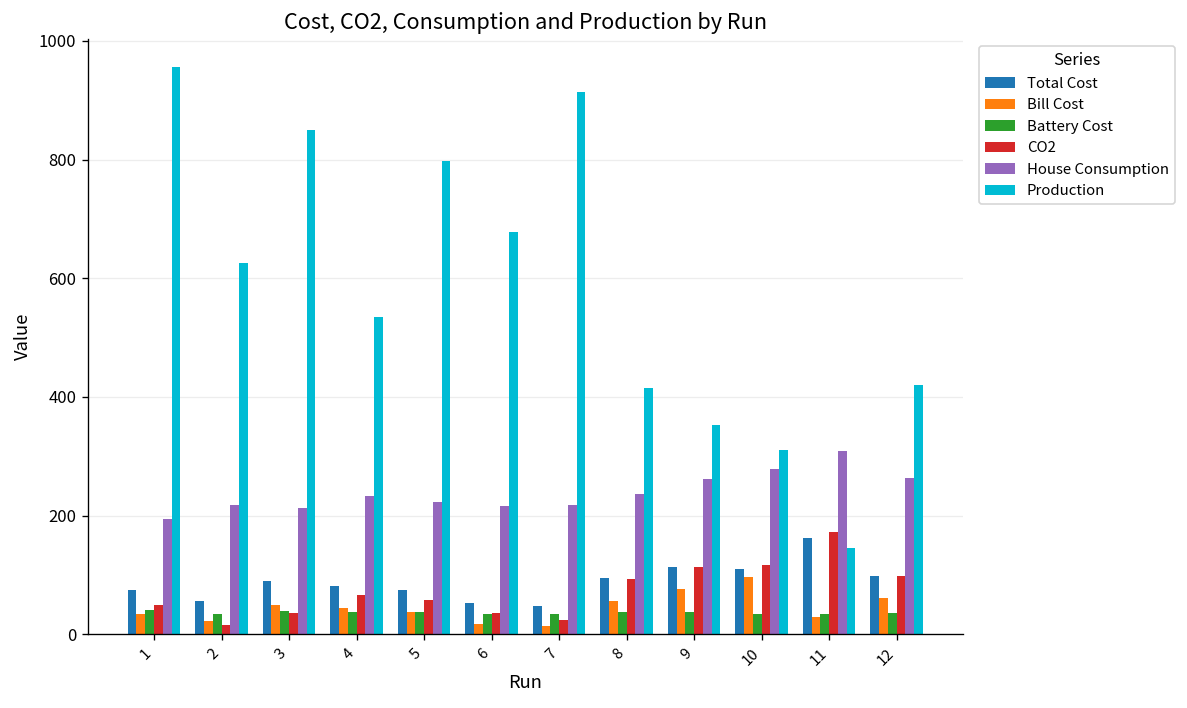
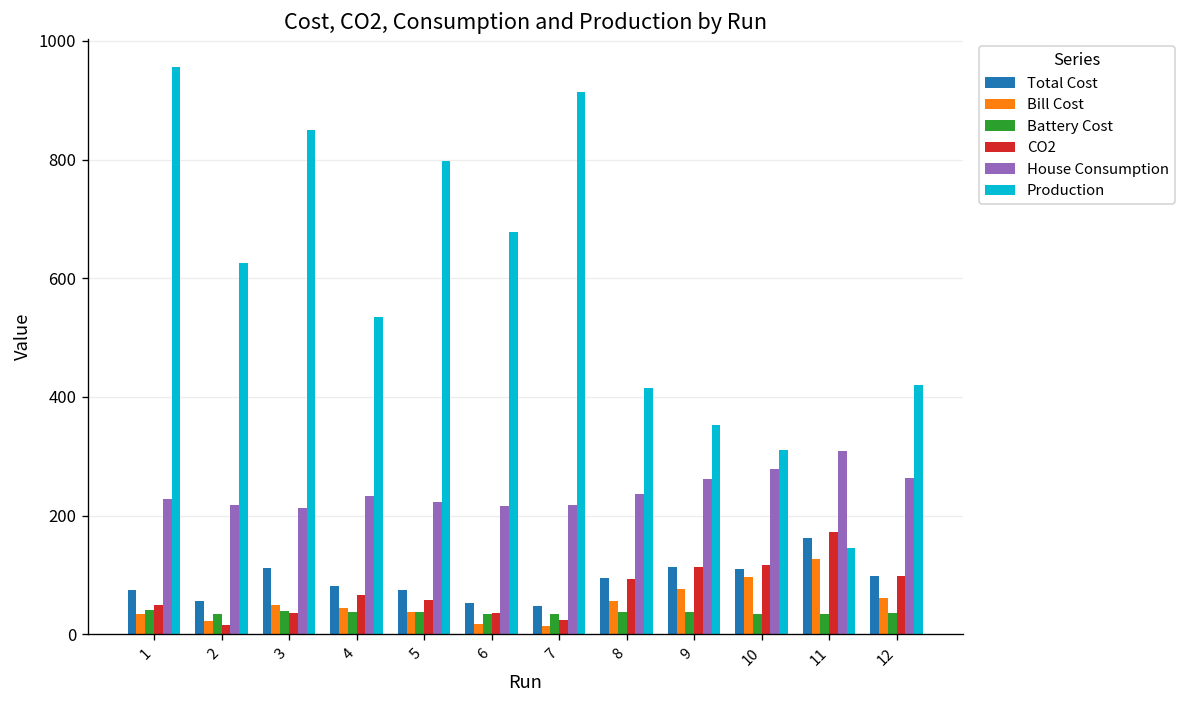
House Consumption, 1: 190 -> 230
Total Cost, 3: 90 -> 110
Bill Cost, 11: 30 -> 130
